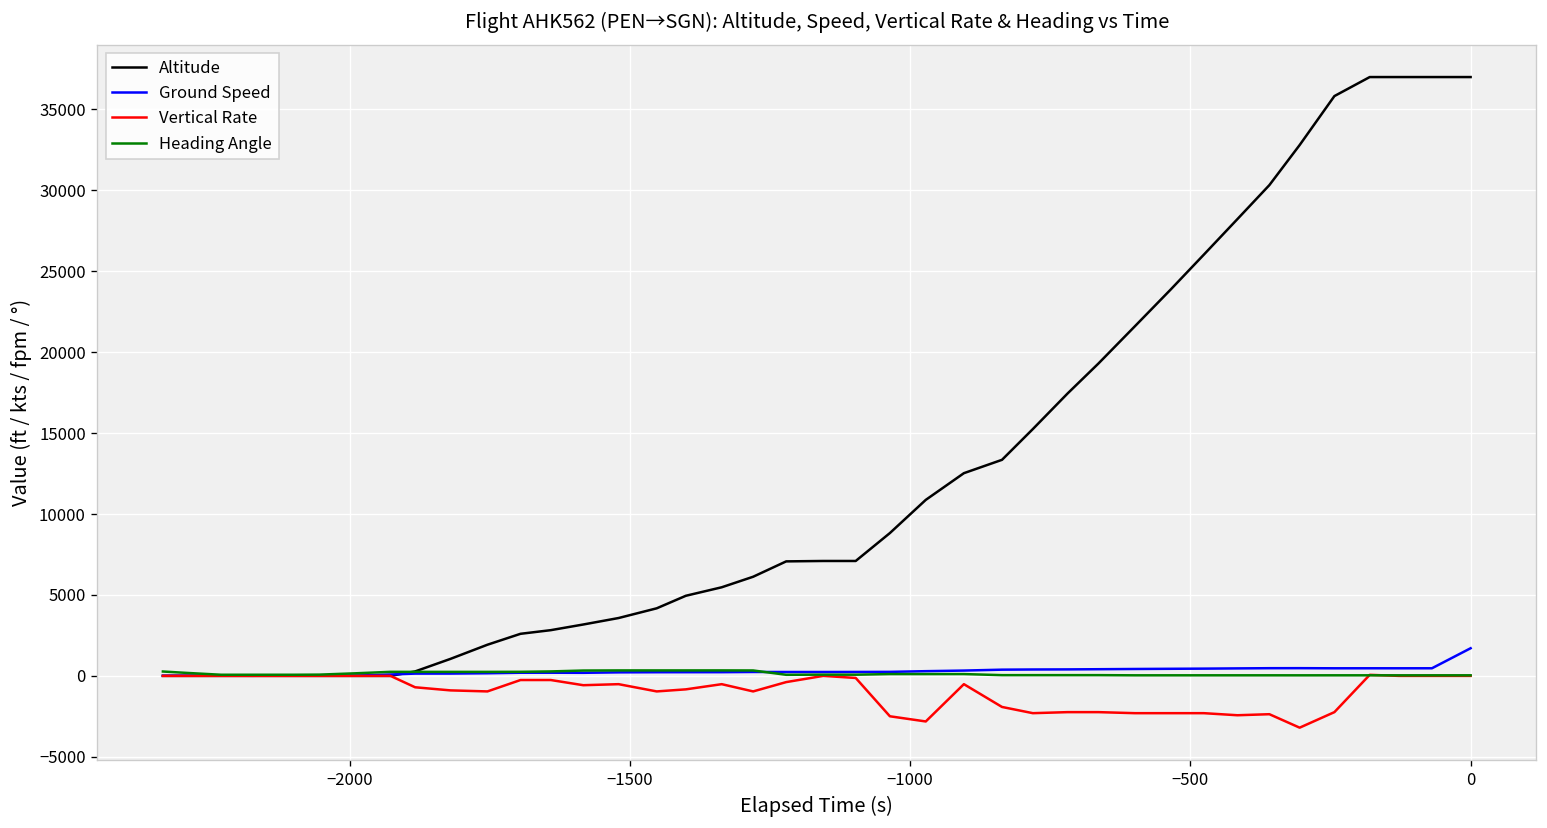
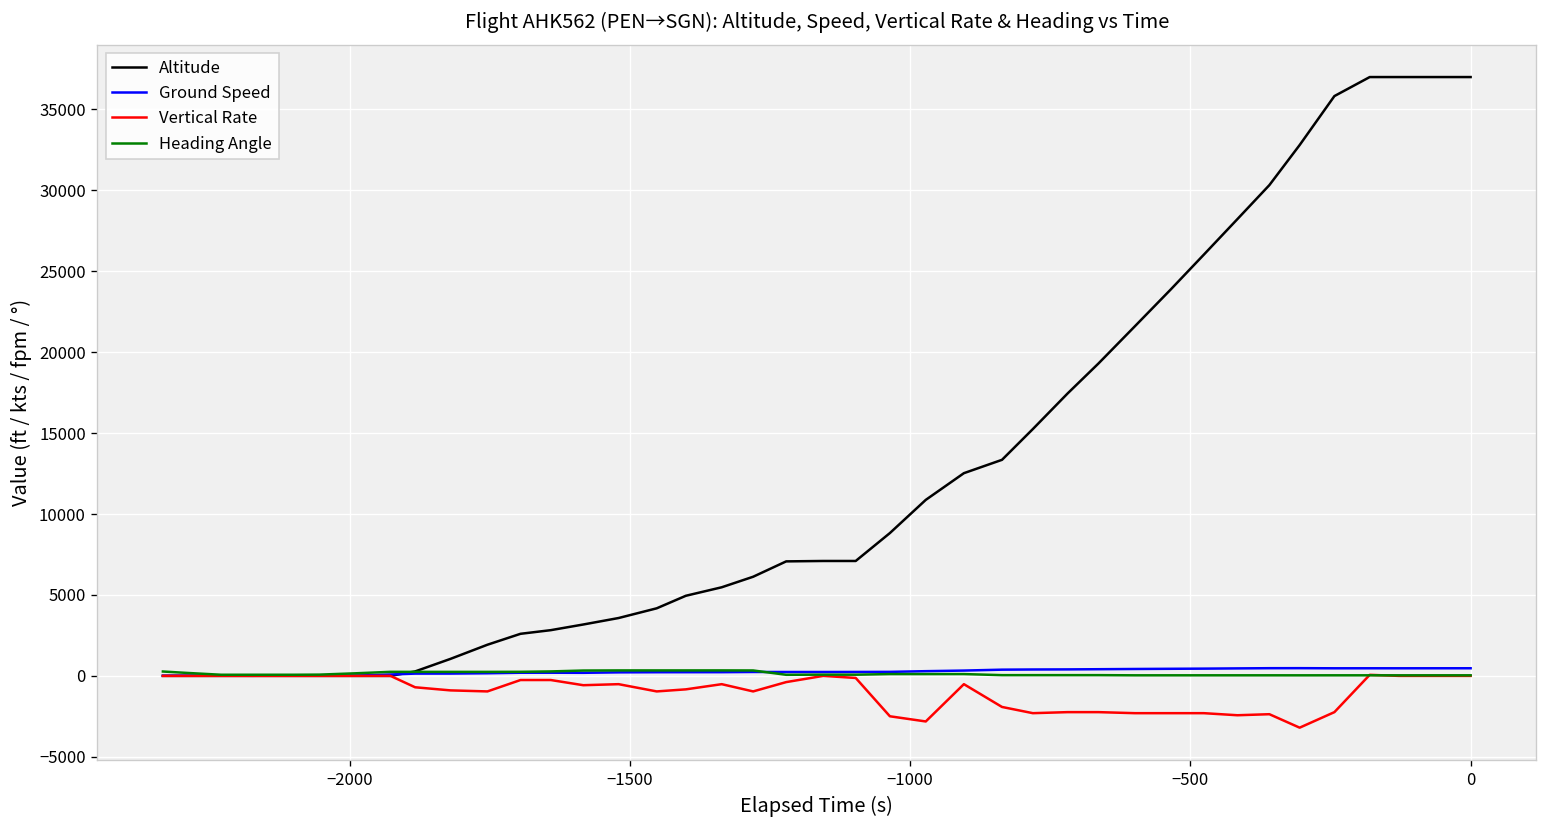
Ground Speed, 0: 1700 -> 500
